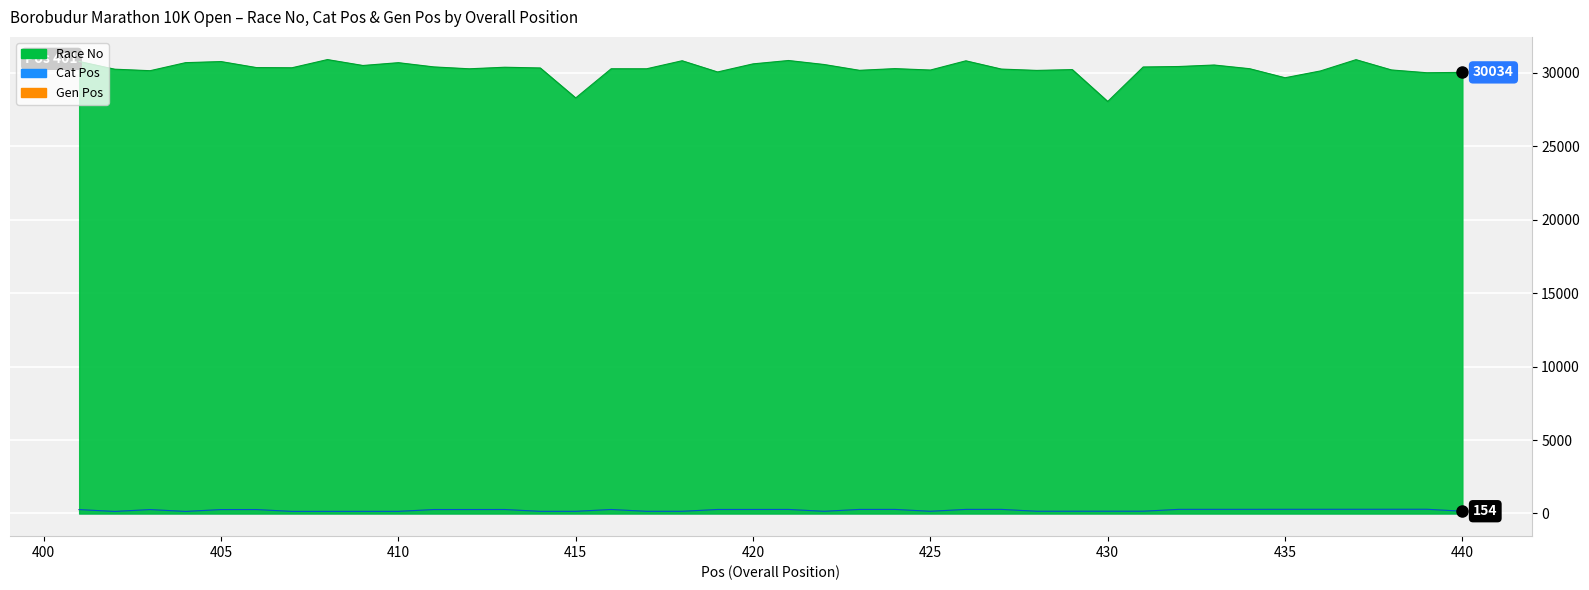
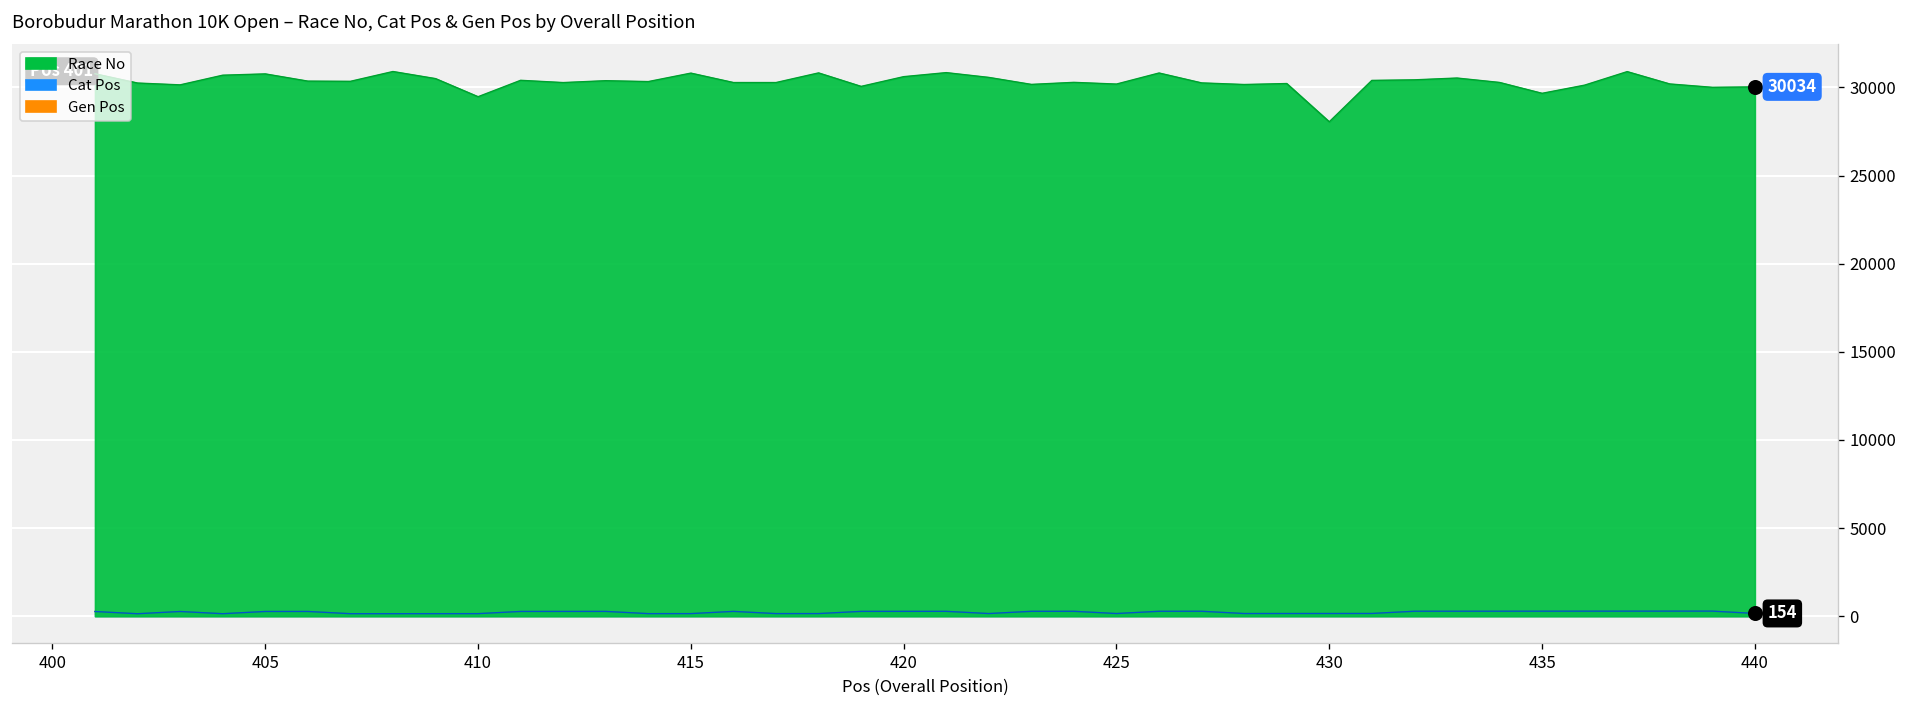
Race No, 410: 30700 -> 29500
Race No, 415: 28300 -> 30800
